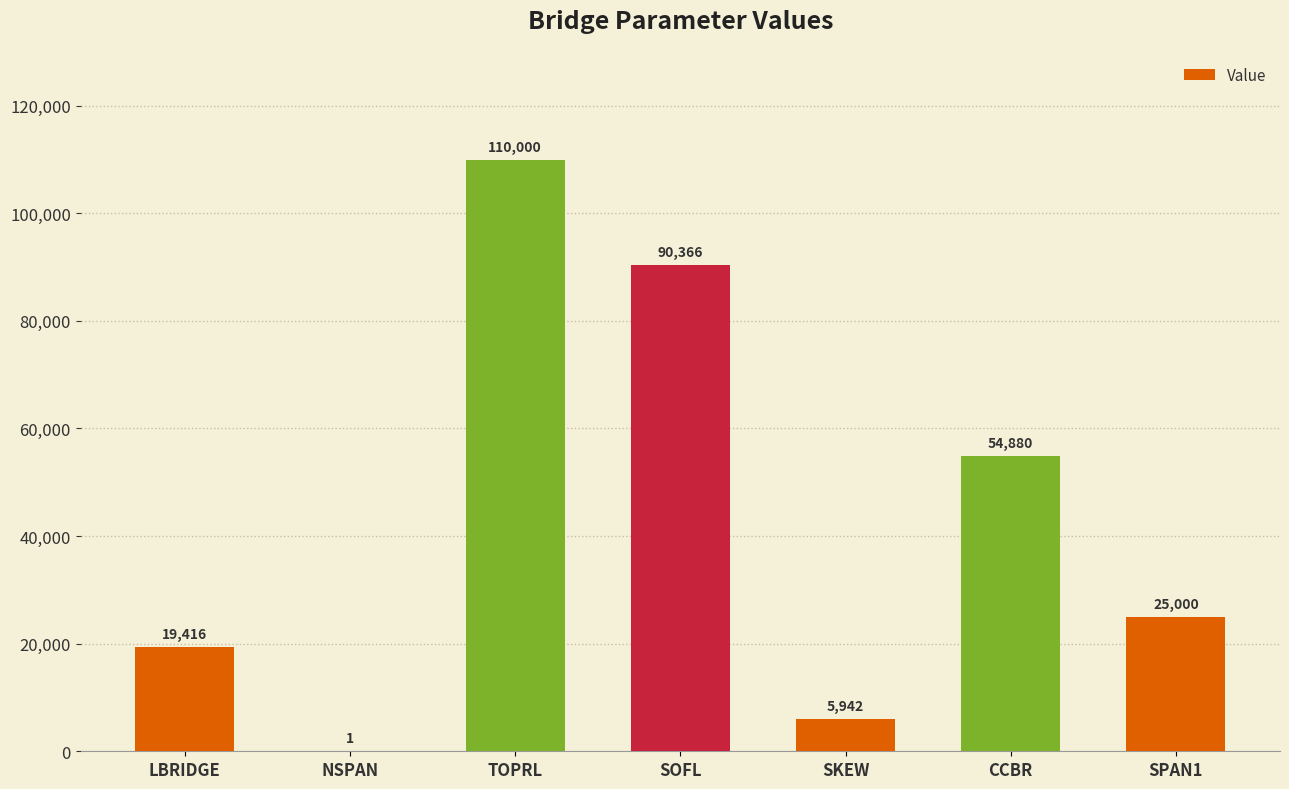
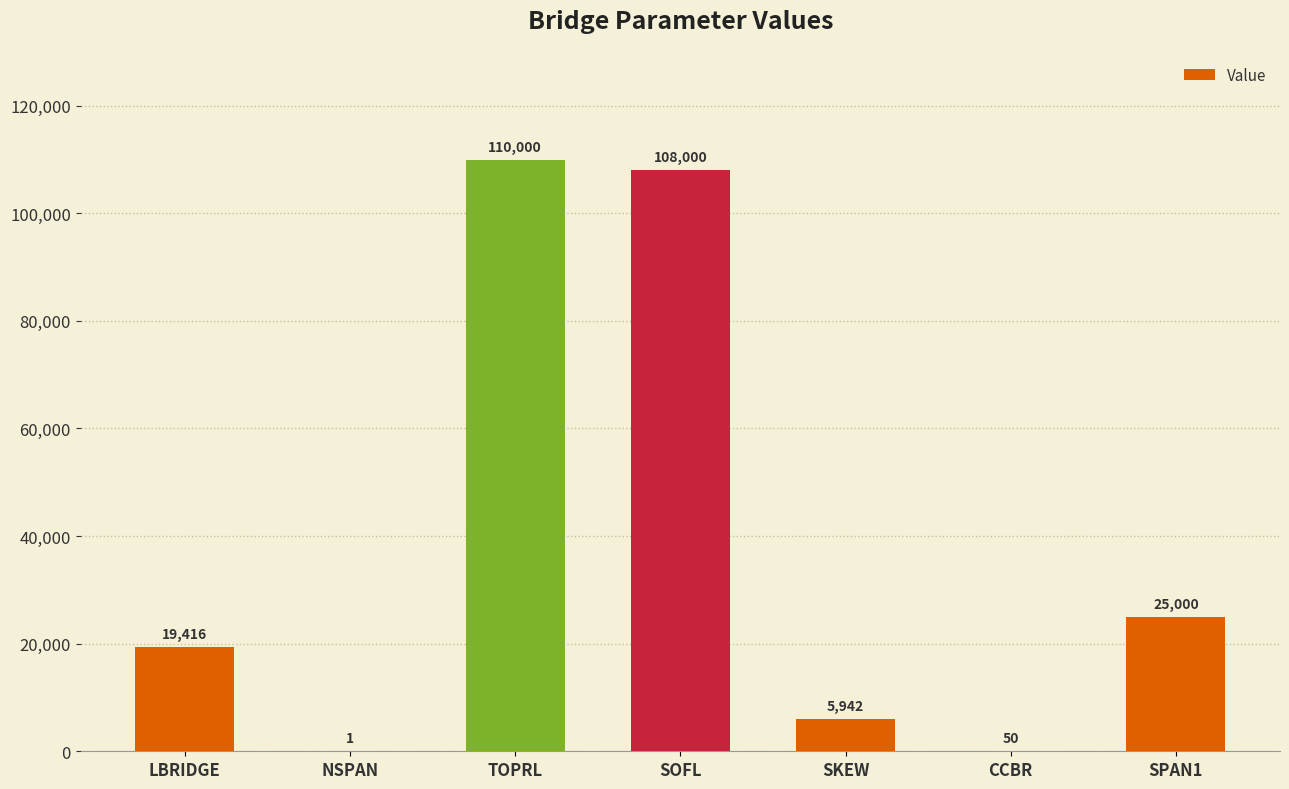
SOFL: 90,366 -> 108,000
CCBR: 54,880 -> 50
